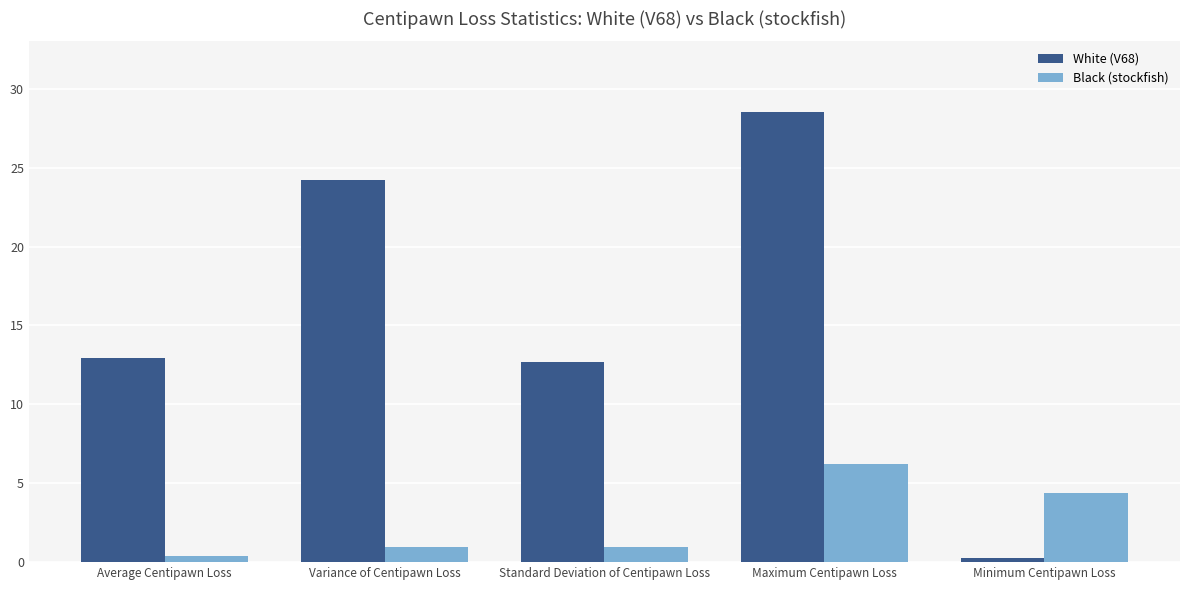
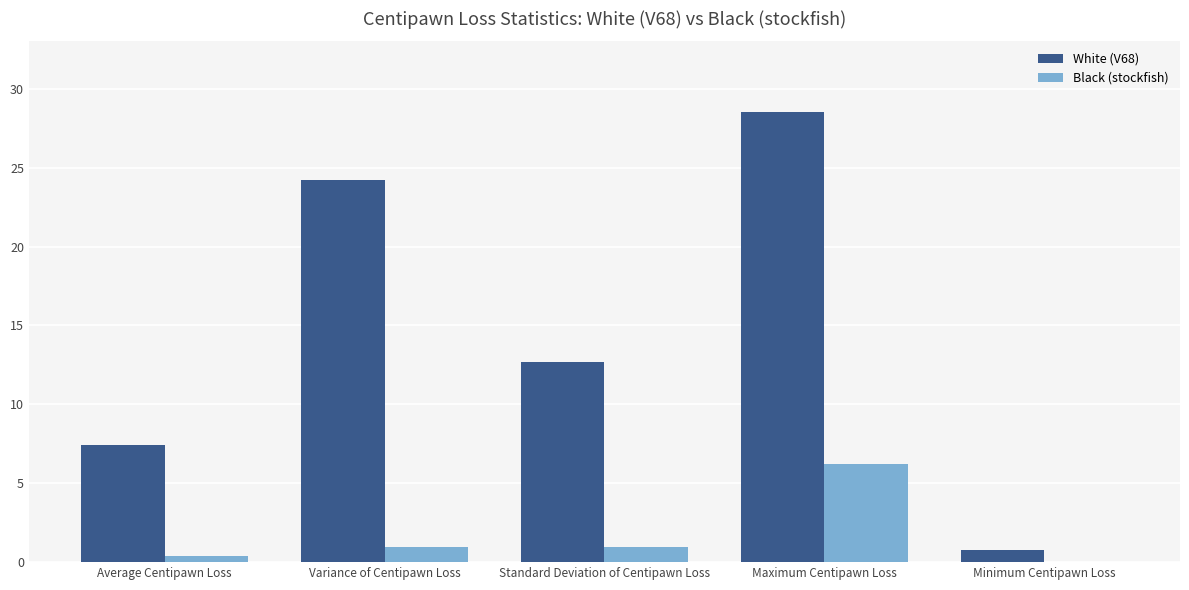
White (V68), Average Centipawn Loss: 12.9 -> 7.4
White (V68), Minimum Centipawn Loss: 0.3 -> 0.8
Black (stockfish), Minimum Centipawn Loss: 4.4 -> 0.0
